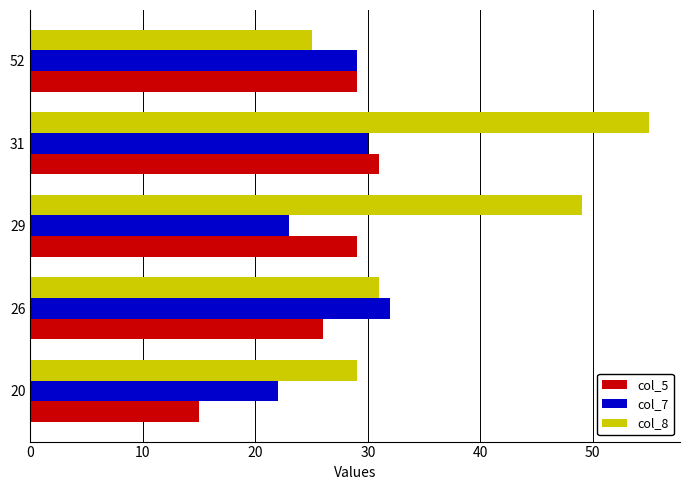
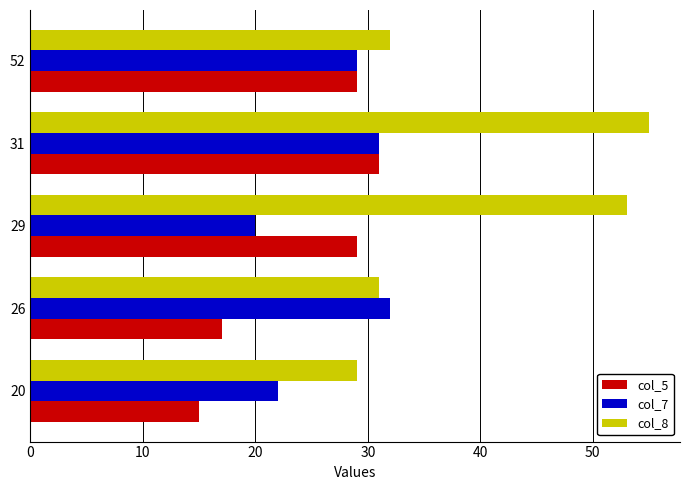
col_8, 52: 25 -> 32
col_7, 31: 30 -> 31
col_8, 29: 49 -> 53
col_7, 29: 23 -> 20
col_5, 26: 26 -> 17
